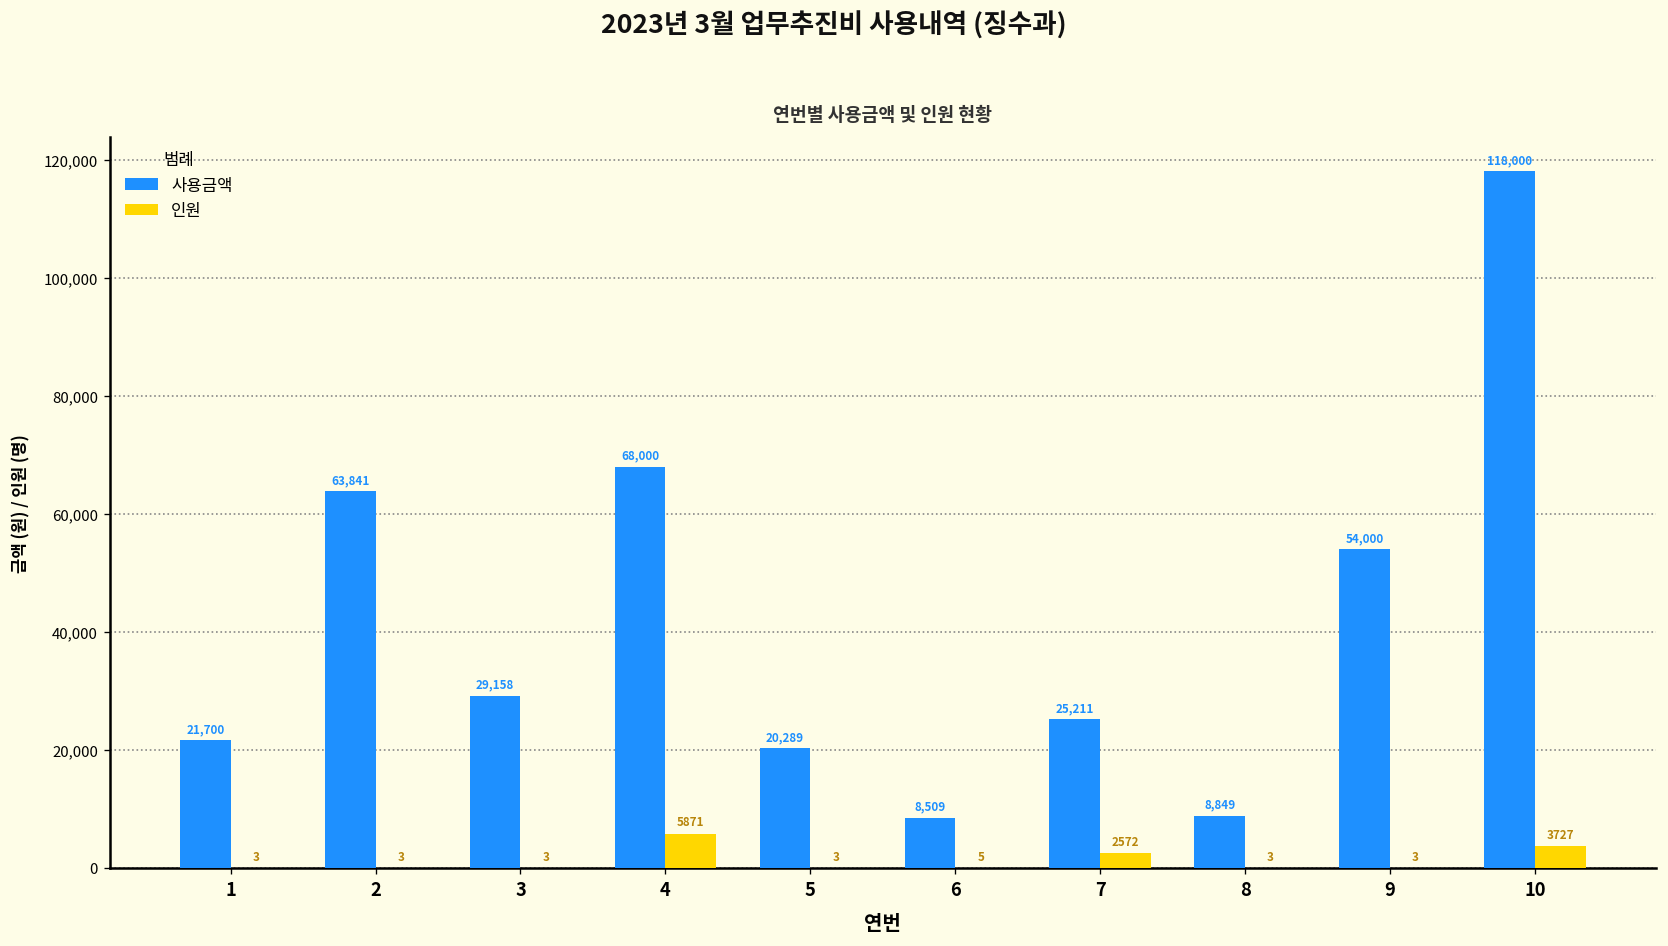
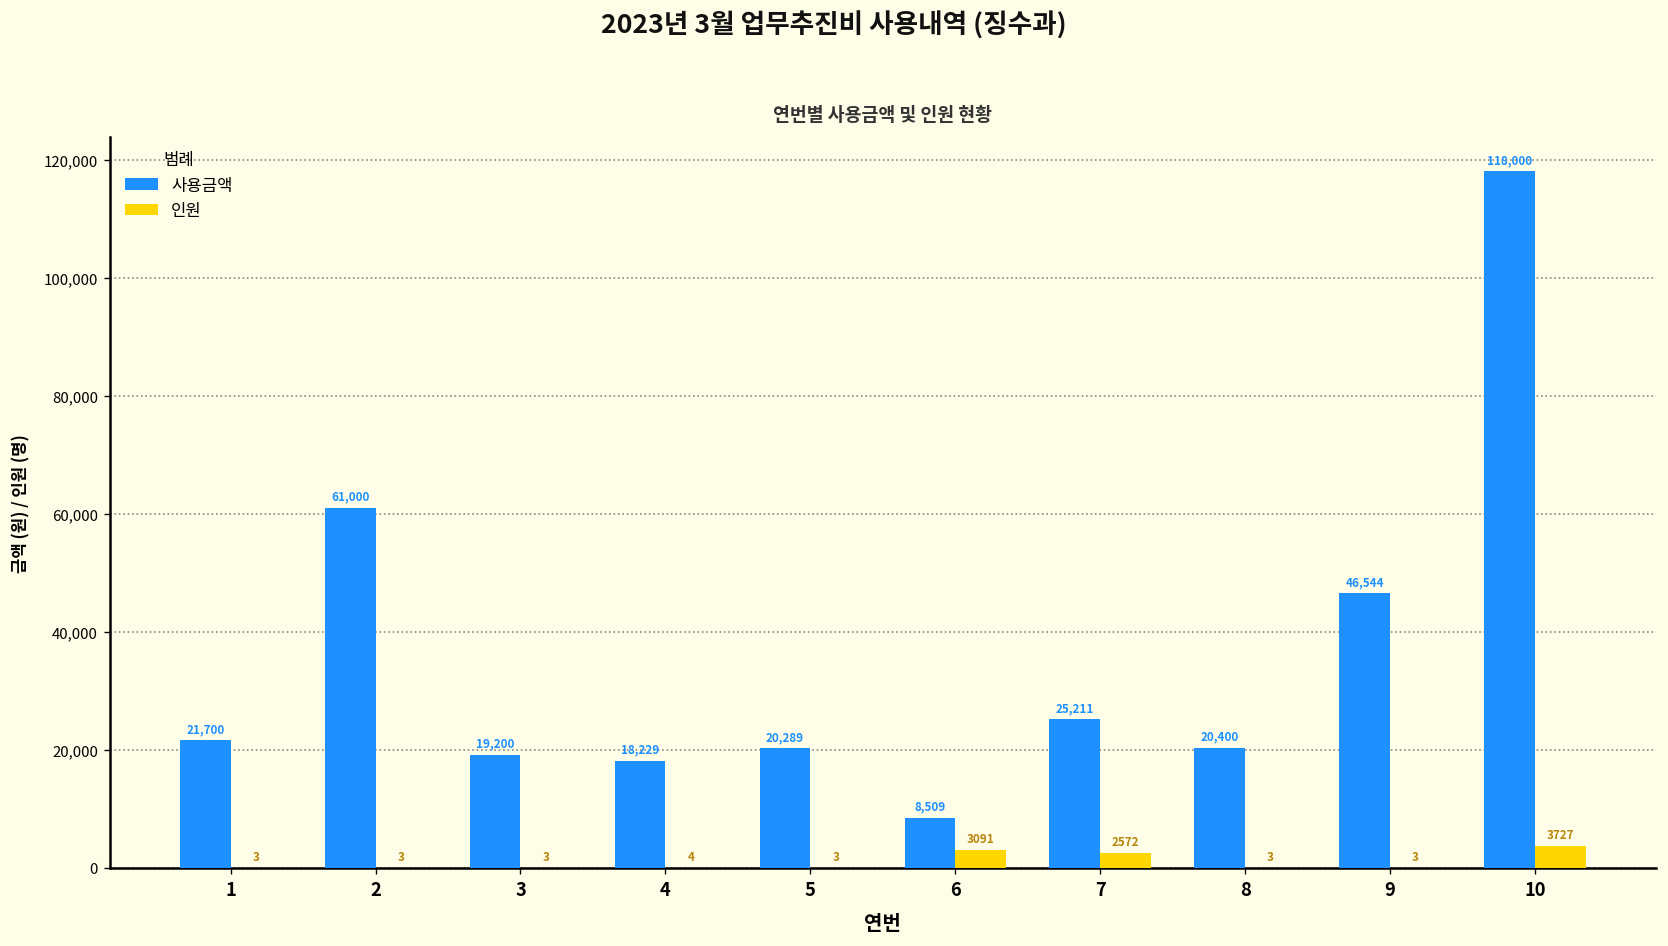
사용금액, 2: 63,841 -> 61,000
사용금액, 3: 29,158 -> 19,200
사용금액, 4: 68,000 -> 18,229
인원, 4: 5871 -> 4
인원, 6: 5 -> 3091
사용금액, 8: 8,849 -> 20,400
사용금액, 9: 54,000 -> 46,544
